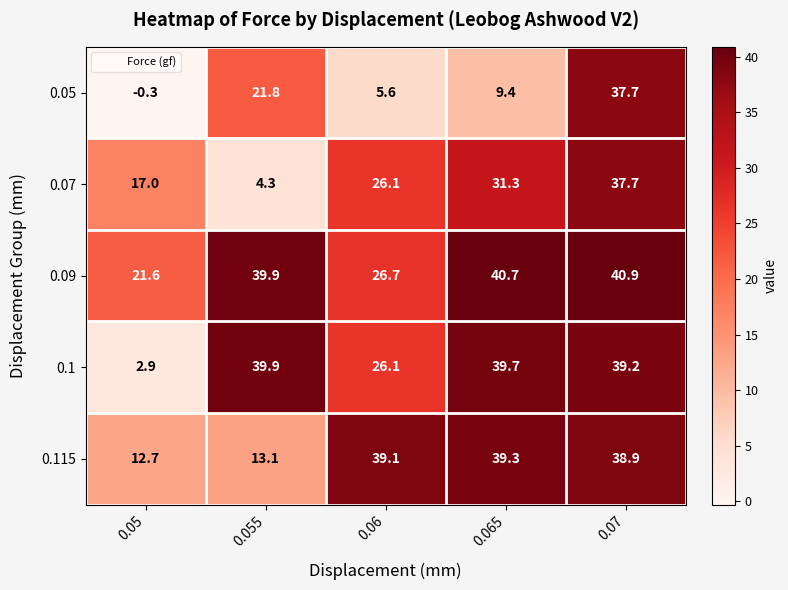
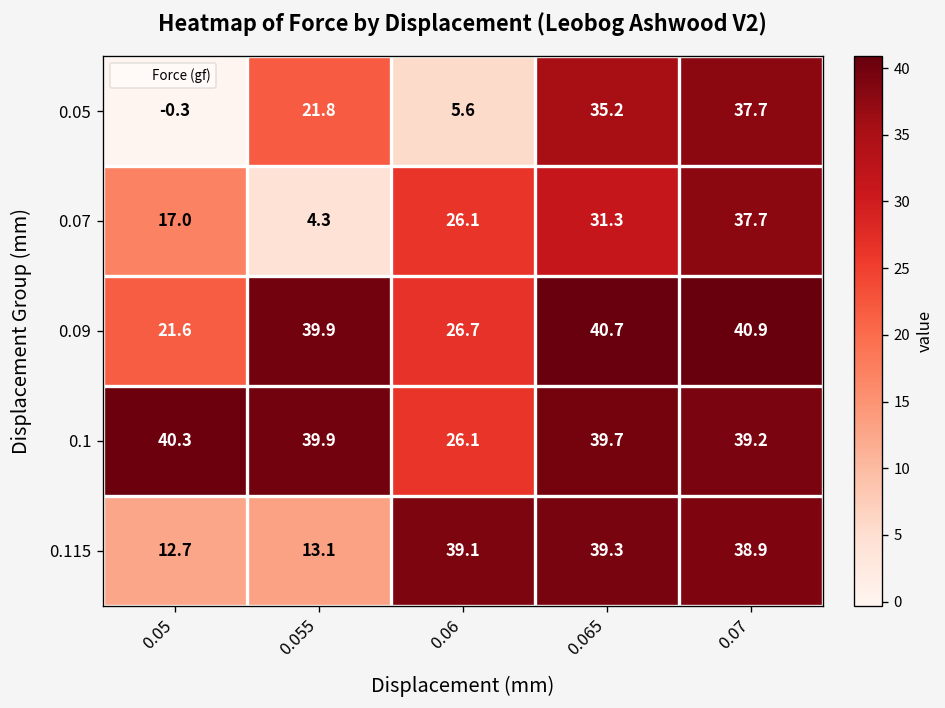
0.05, 0.065: 9.4 -> 35.2
0.1, 0.05: 2.9 -> 40.3
